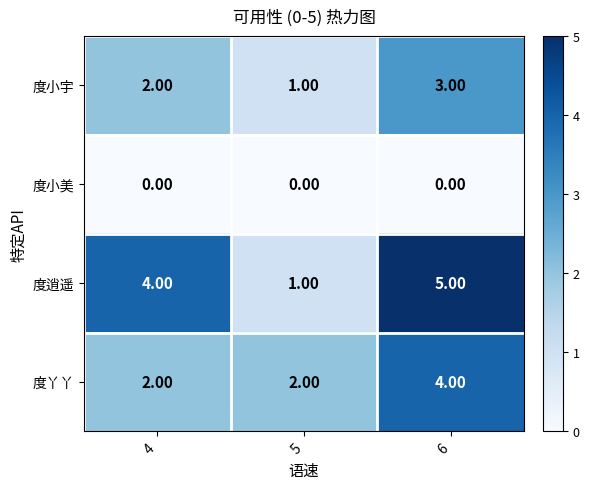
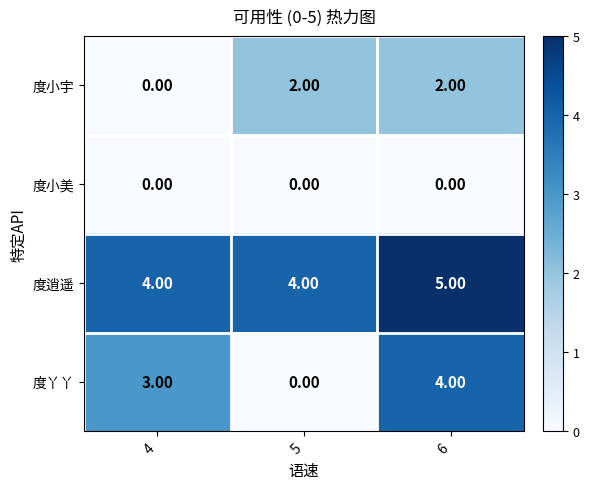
度小宇, 4: 2.00 -> 0.00
度小宇, 5: 1.00 -> 2.00
度小宇, 6: 3.00 -> 2.00
度逍遥, 5: 1.00 -> 4.00
度丫丫, 4: 2.00 -> 3.00
度丫丫, 5: 2.00 -> 0.00
